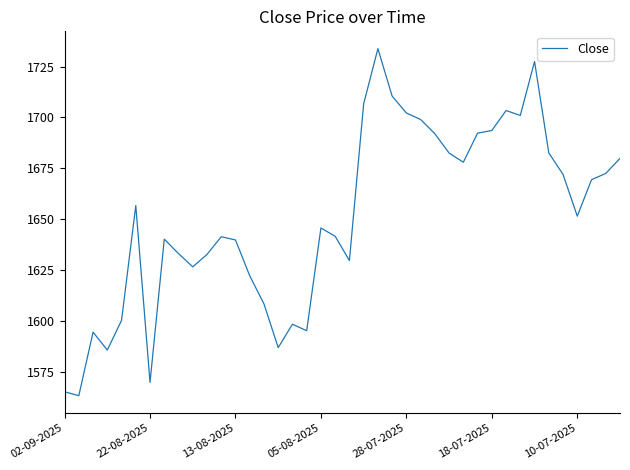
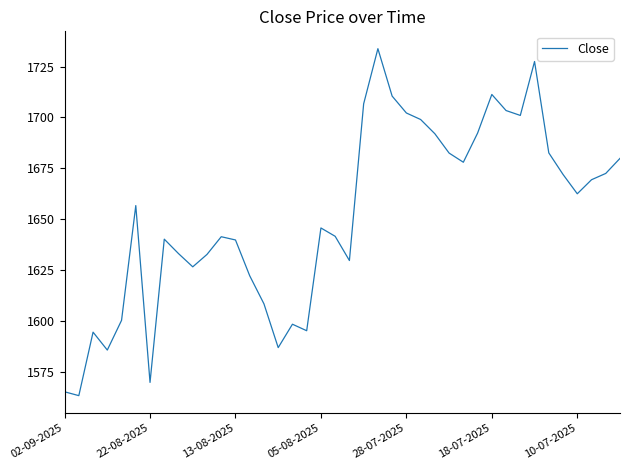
18-07-2025: 1694 -> 1711
10-07-2025: 1652 -> 1663
